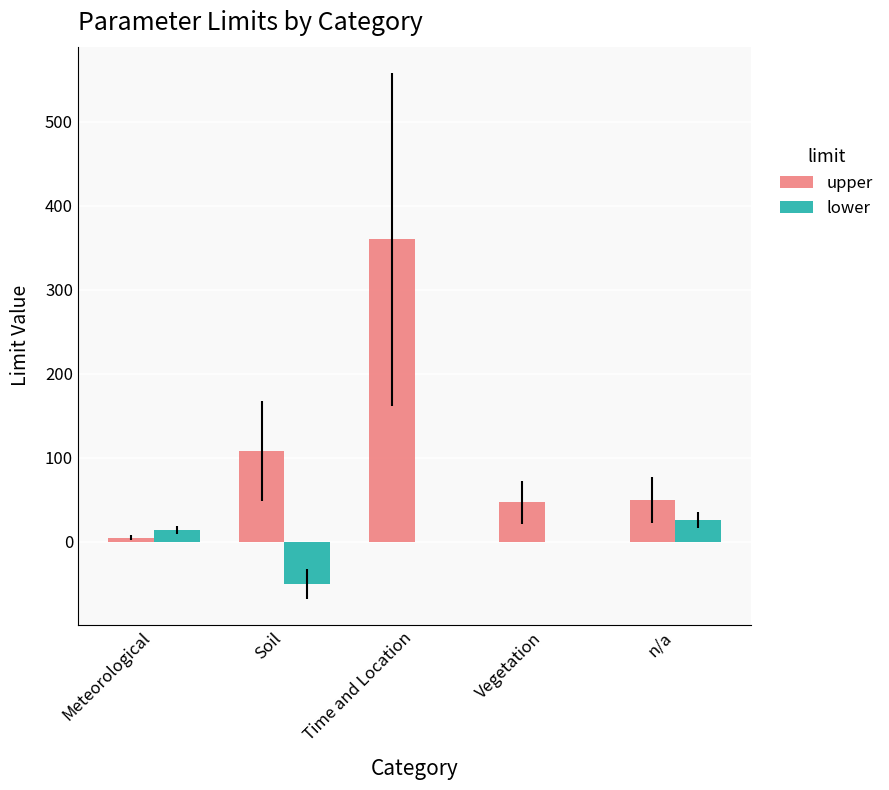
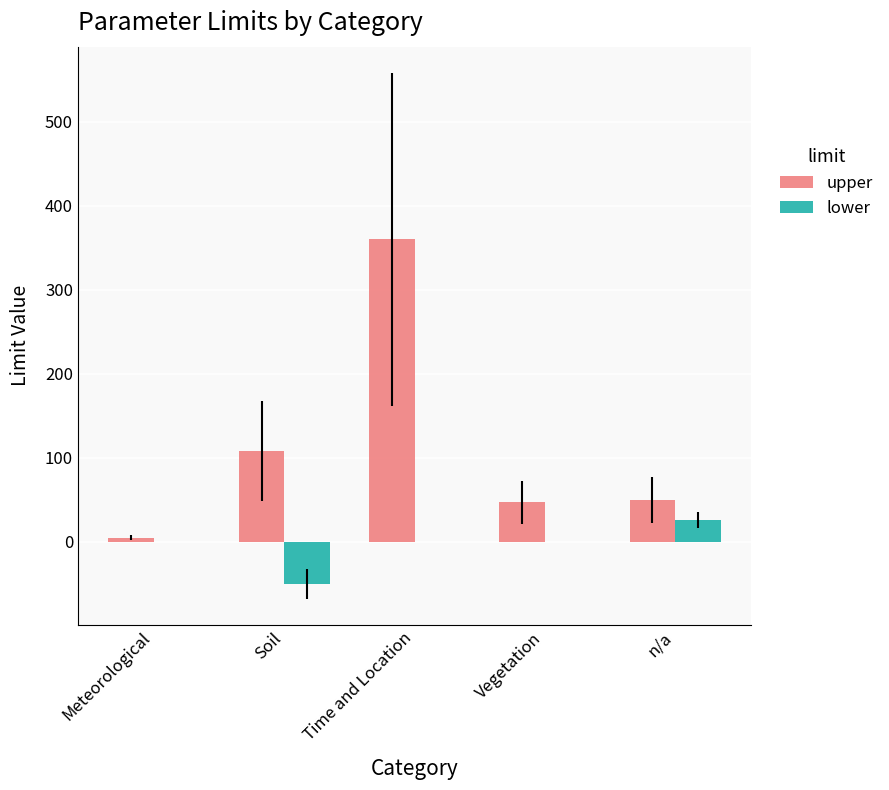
lower, Meteorological: 10 -> 0
